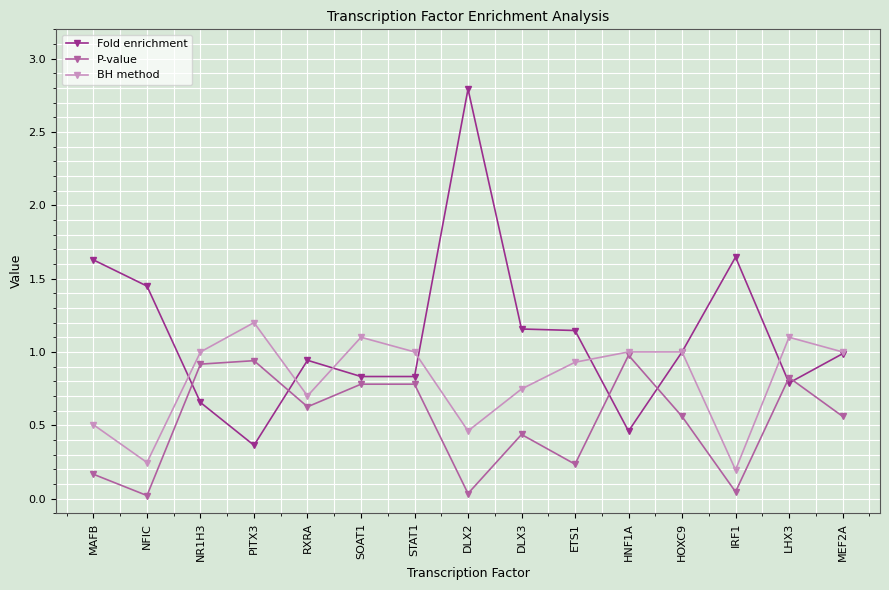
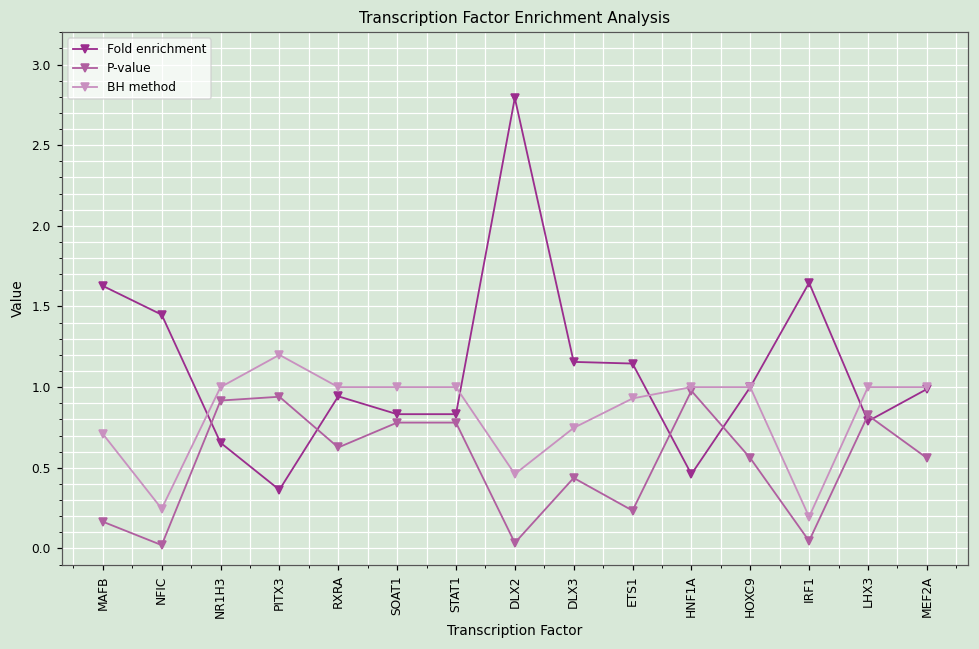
BH method, MAFB: 0.50 -> 0.71
BH method, RXRA: 0.7 -> 1.0
BH method, SOAT1: 1.1 -> 1.0
BH method, LHX3: 1.1 -> 1.0
